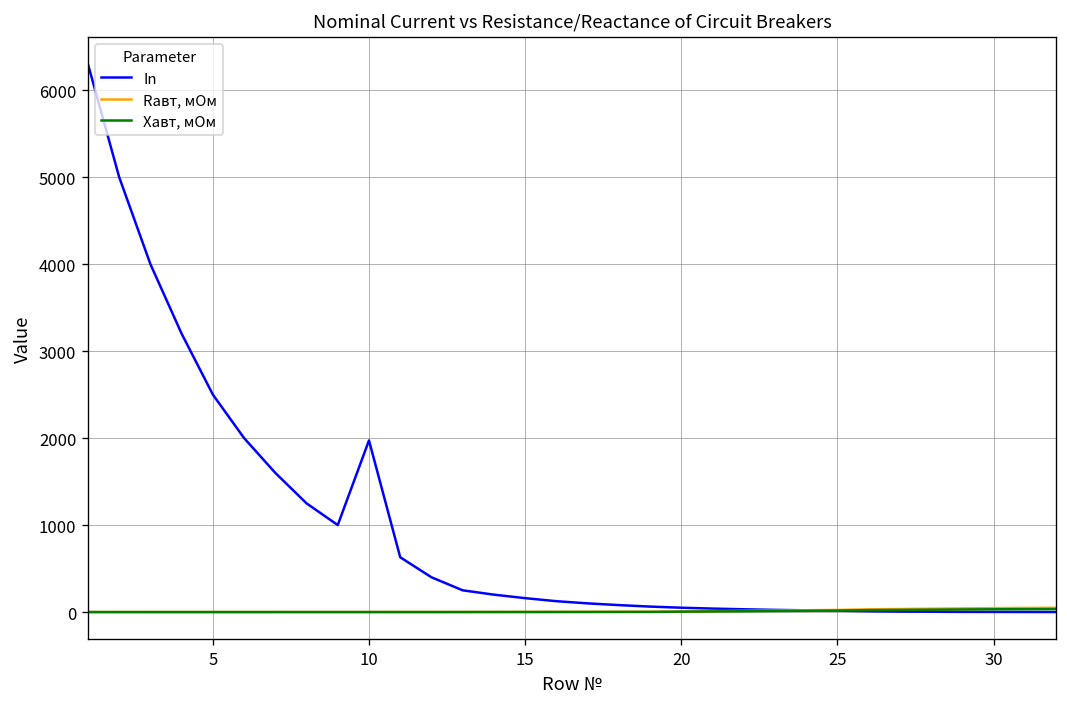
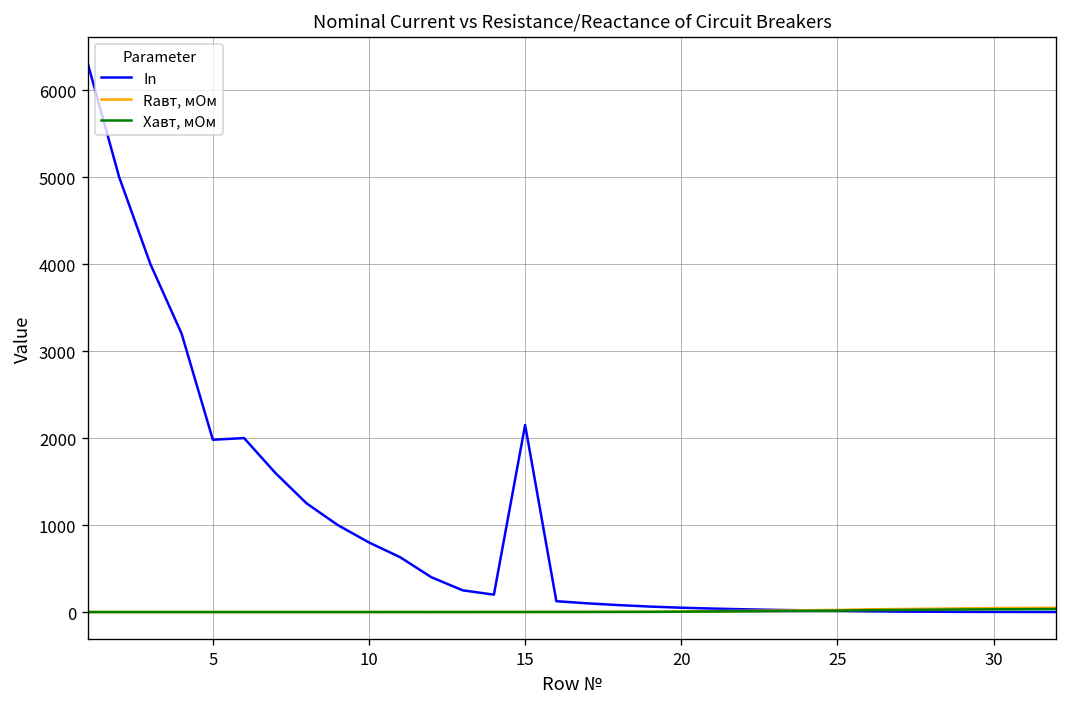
In, 5: 2500 -> 2000
In, 10: 2000 -> 800
In, 15: 200 -> 2200
